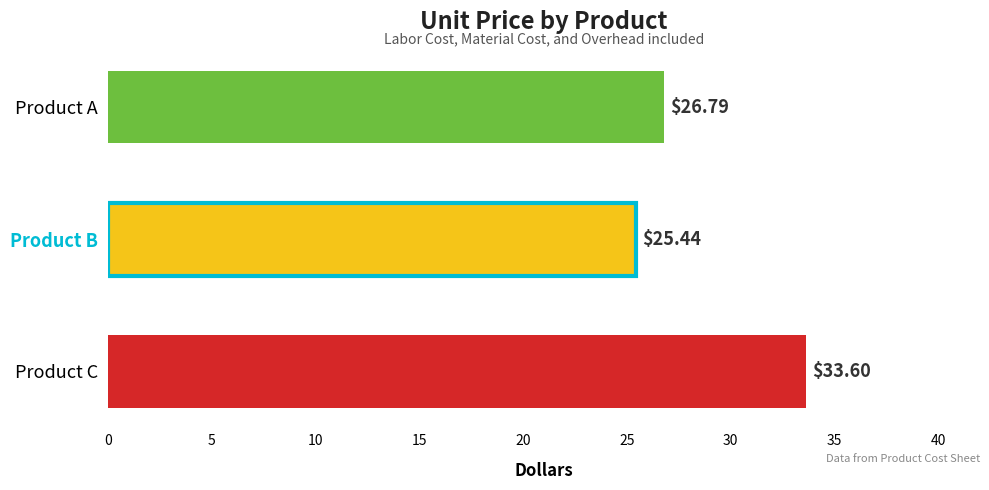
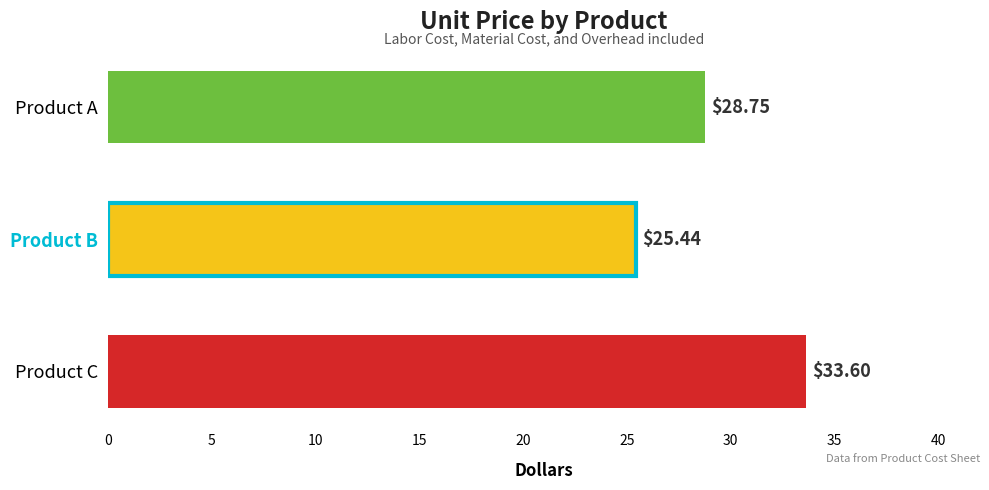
Product A: $26.79 -> $28.75
